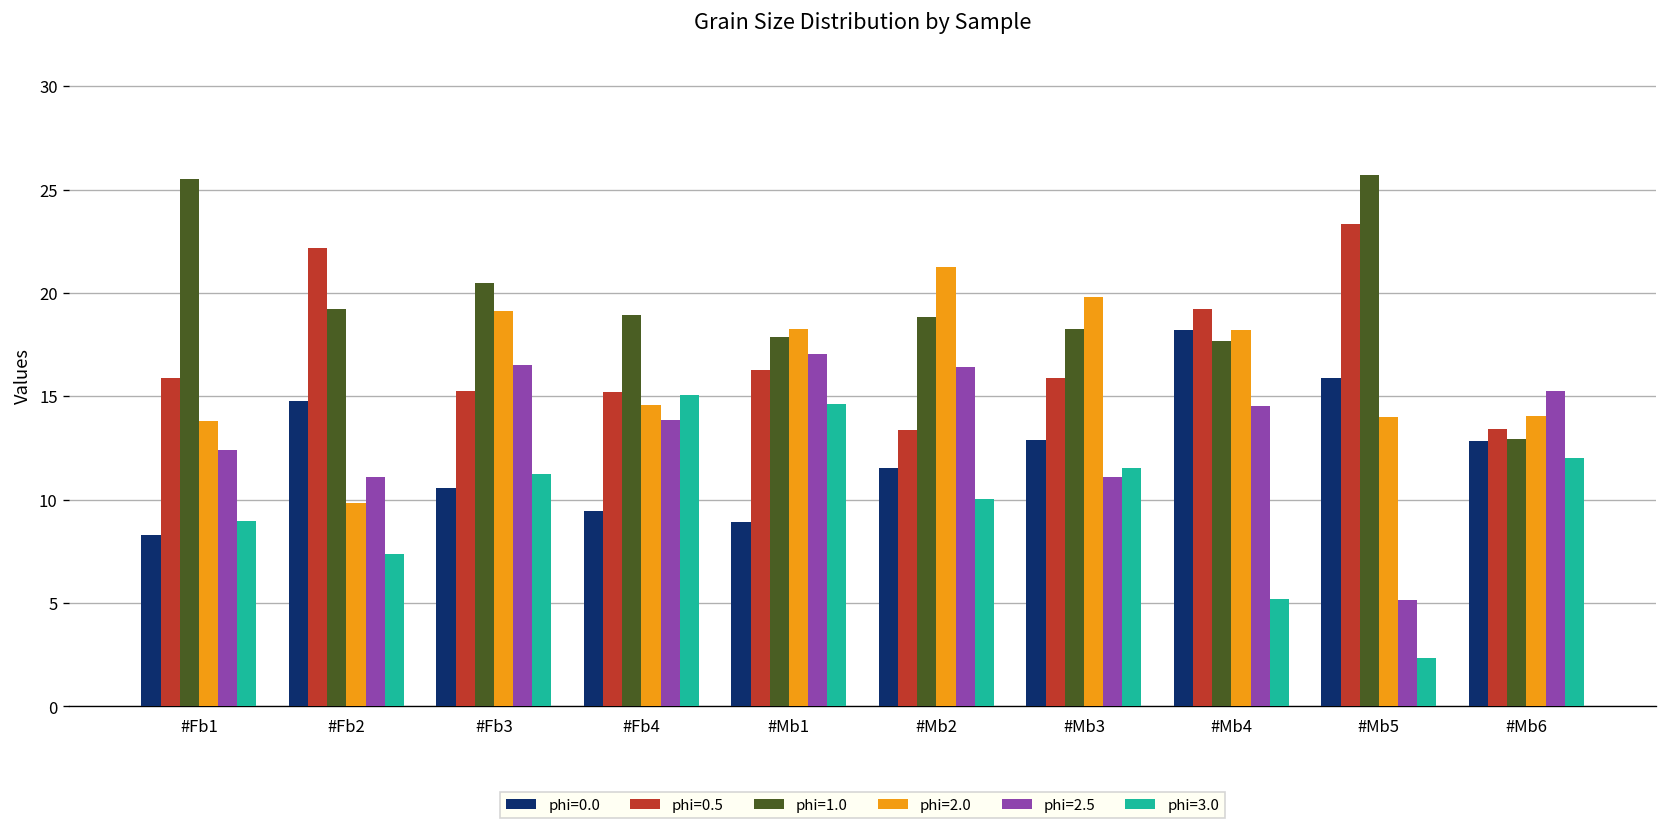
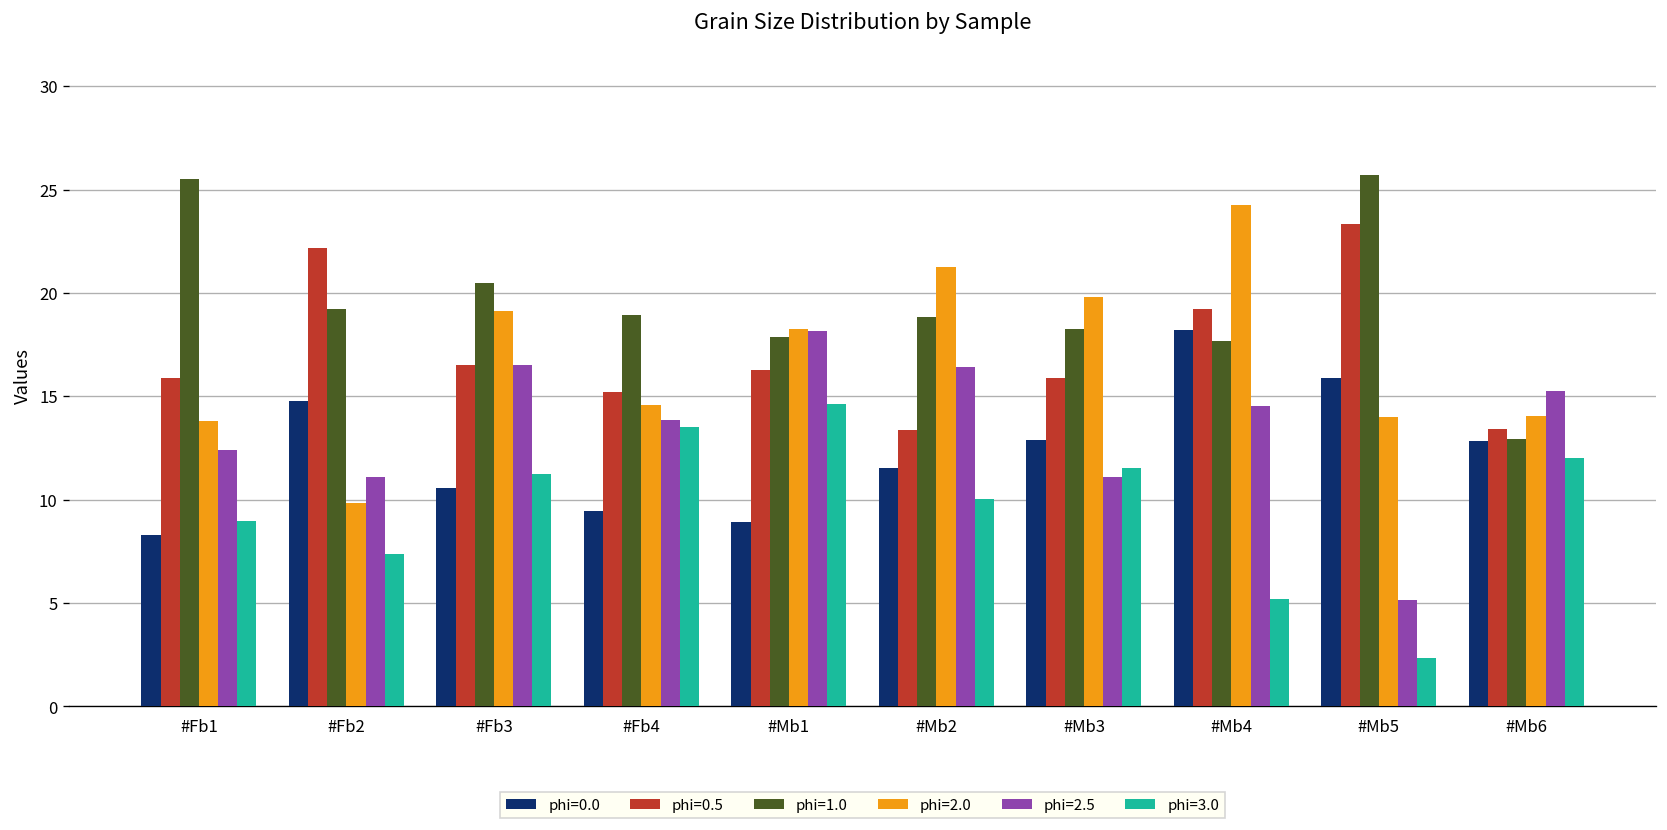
phi=0.5, #Fb3: 15.3 -> 16.5
phi=3.0, #Fb4: 15.1 -> 13.5
phi=2.5, #Mb1: 17.1 -> 18.1
phi=2.0, #Mb4: 18.2 -> 24.2
